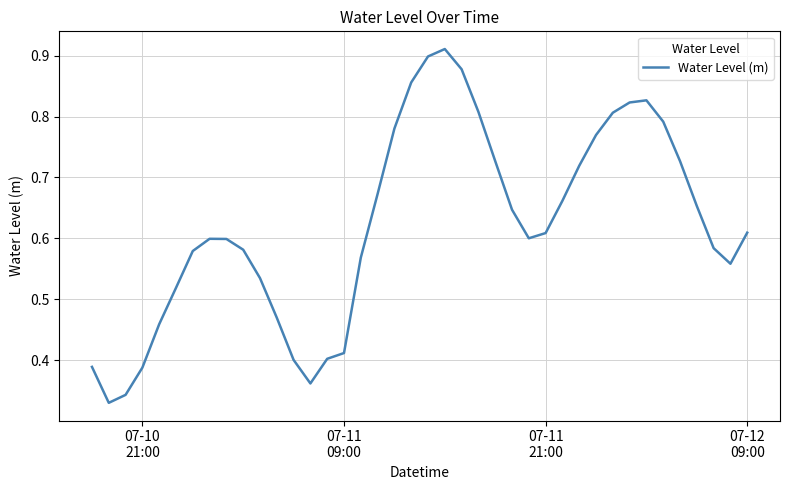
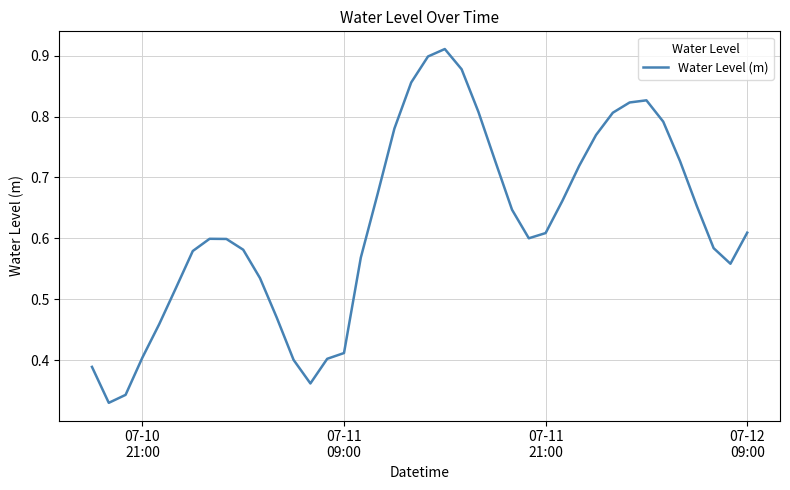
07-10 21:00: 0.39 -> 0.40
